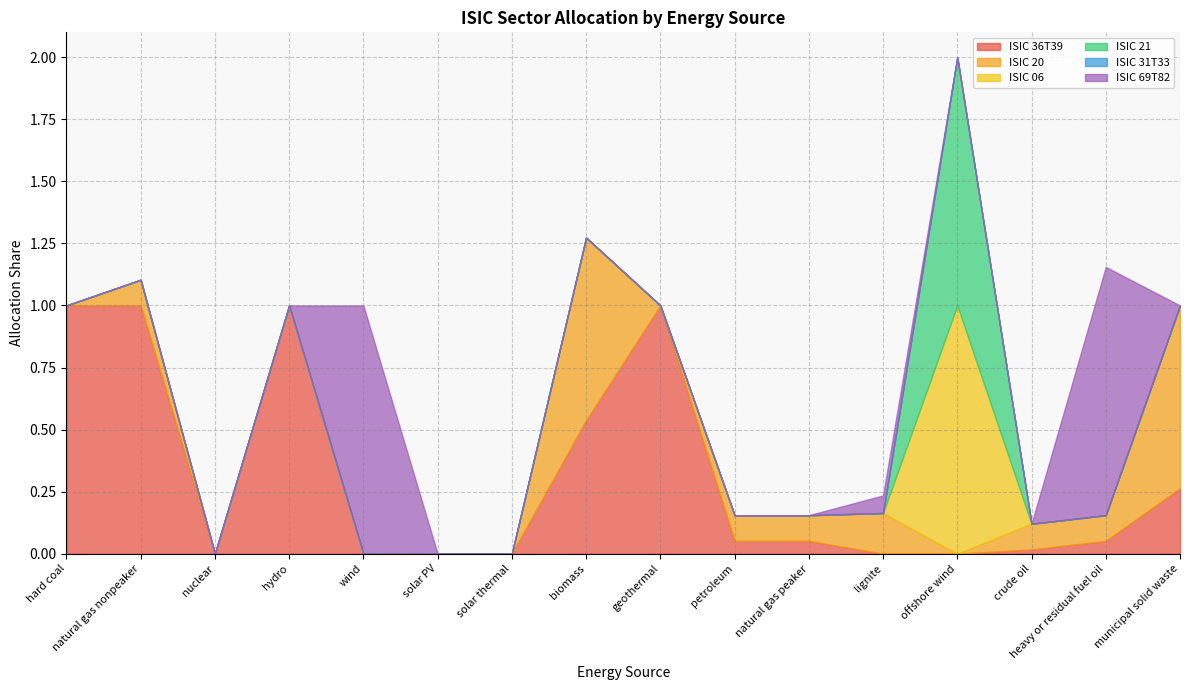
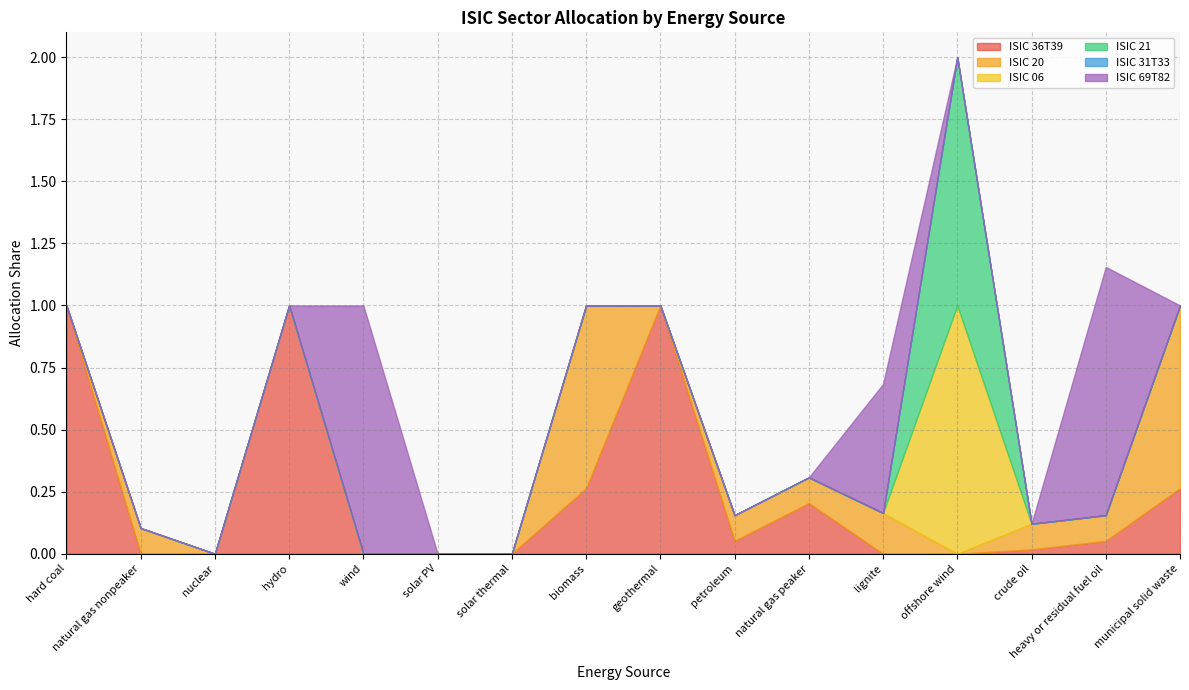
ISIC 36T39, natural gas nonpeaker: 1 -> 0
ISIC 36T39, biomass: 0.54 -> 0.26
ISIC 36T39, natural gas peaker: 0.05 -> 0.20
ISIC 69T82, lignite: 0.07 -> 0.52
